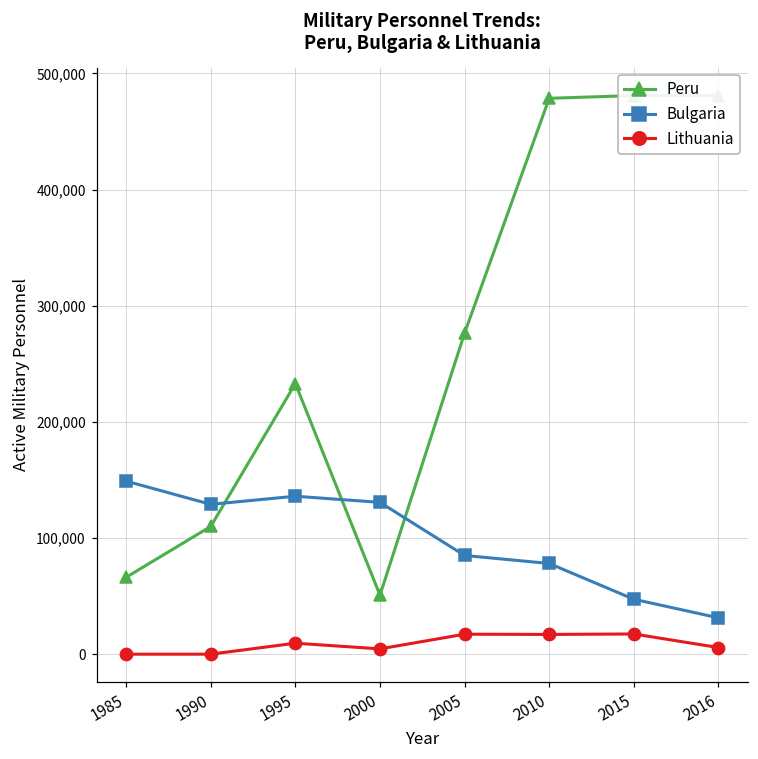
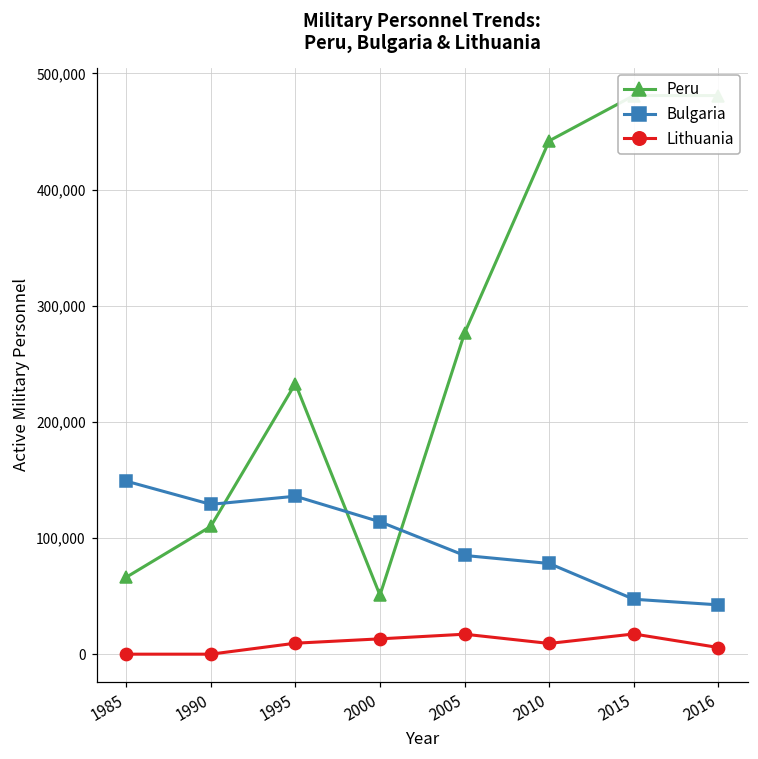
Bulgaria, 2000: 131,000 -> 114,000
Lithuania, 2000: 5,000 -> 13,000
Peru, 2010: 479,000 -> 442,000
Lithuania, 2010: 17,000 -> 9,000
Bulgaria, 2016: 31,000 -> 42,000
